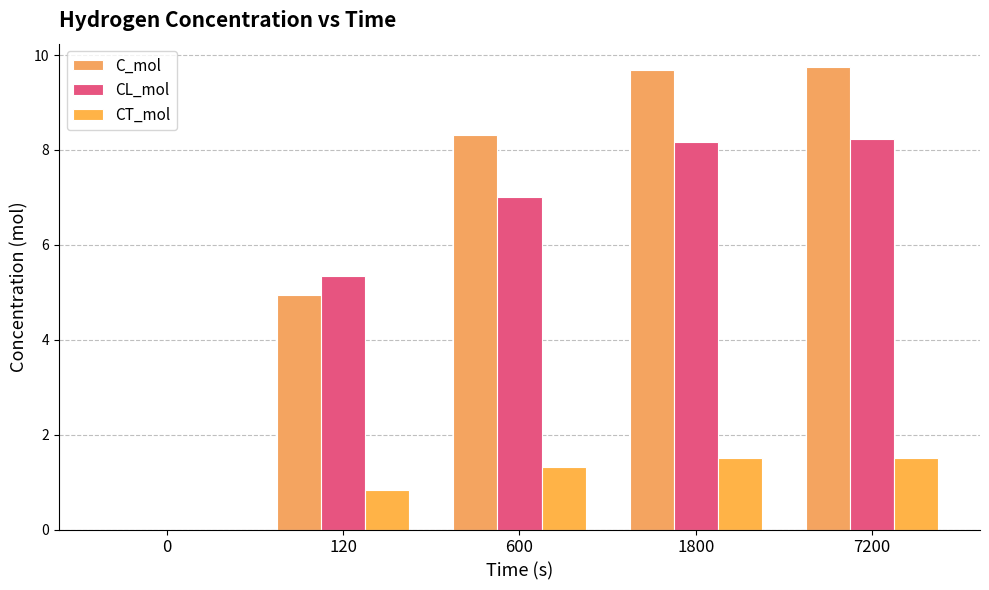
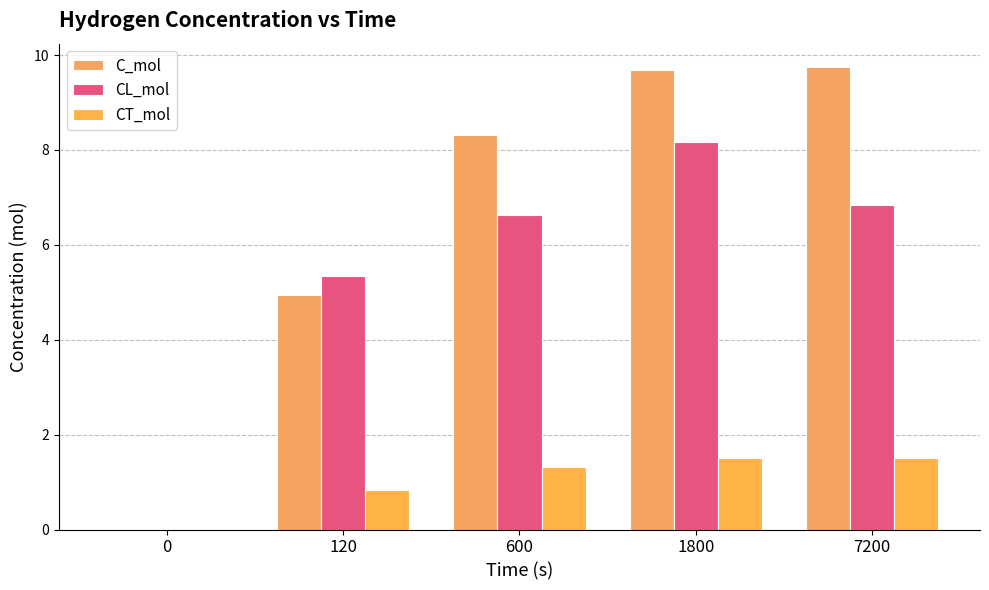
CL_mol, 600: 7.0 -> 6.6
CL_mol, 7200: 8.2 -> 6.8
